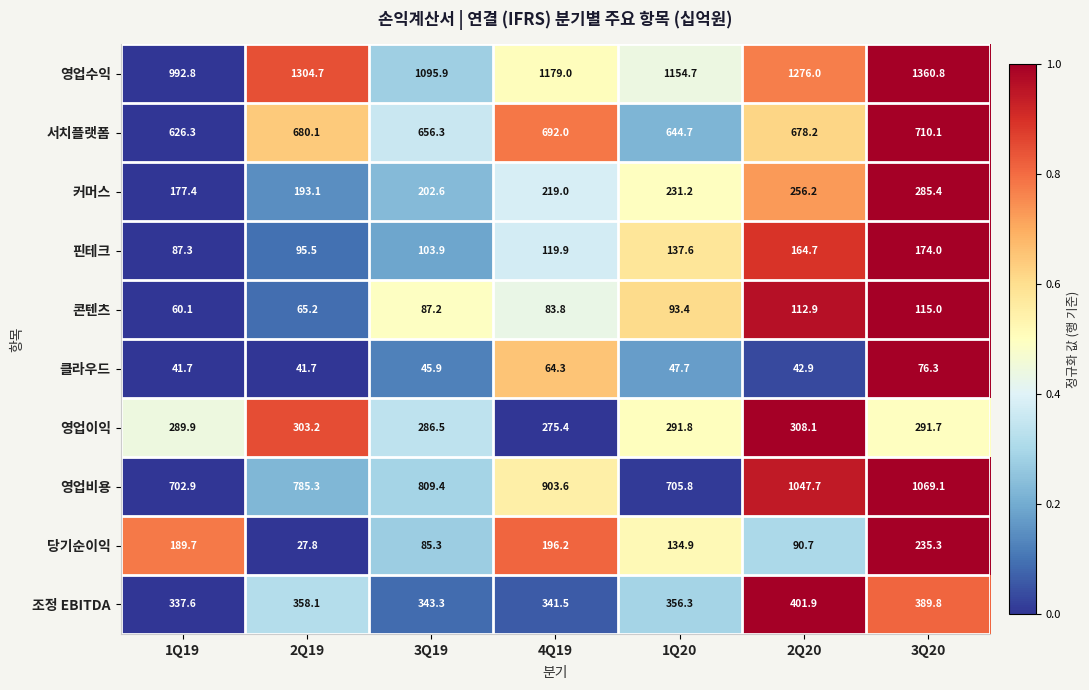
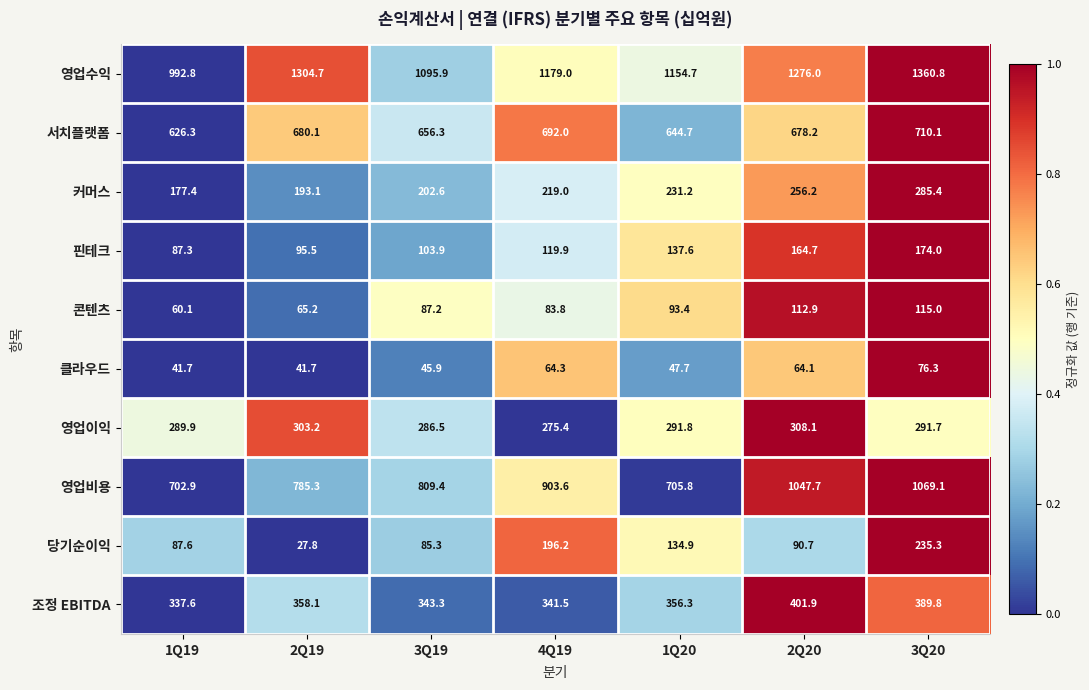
클라우드, 2Q20: 42.9 -> 64.1
당기순이익, 1Q19: 189.7 -> 87.6
